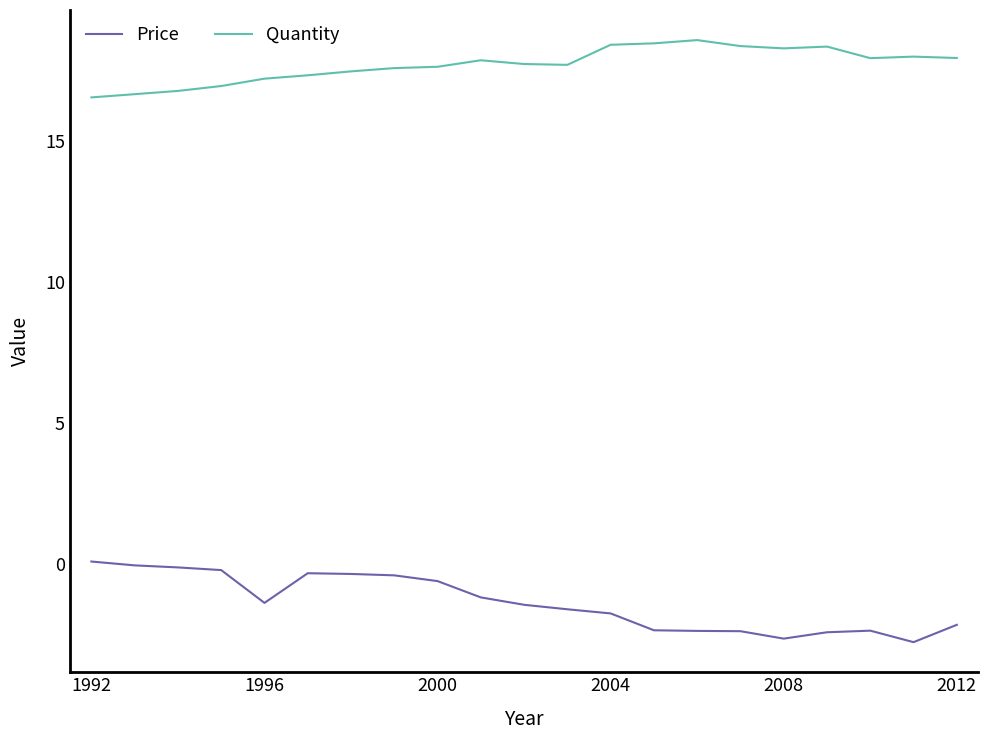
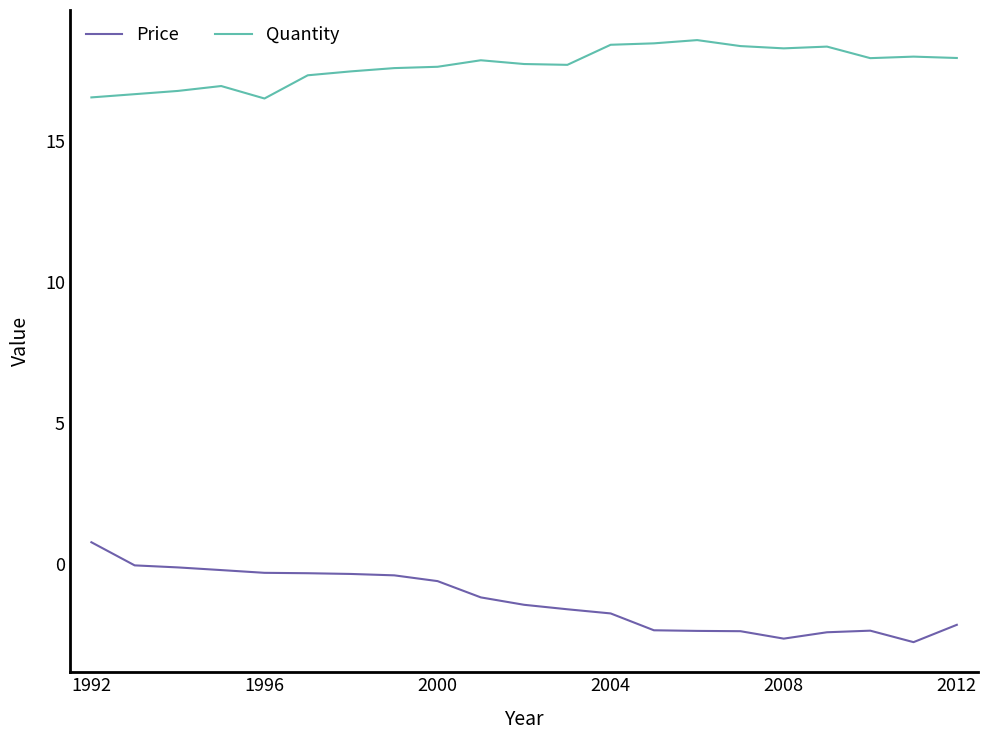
Price, 1992: 0.1 -> 0.8
Price, 1996: -1.4 -> -0.3
Quantity, 1996: 17.2 -> 16.5
